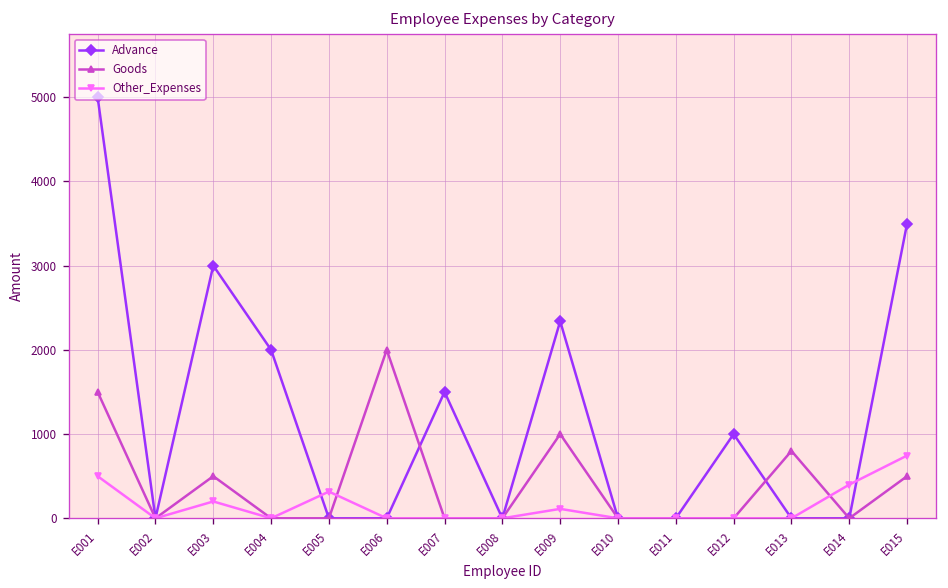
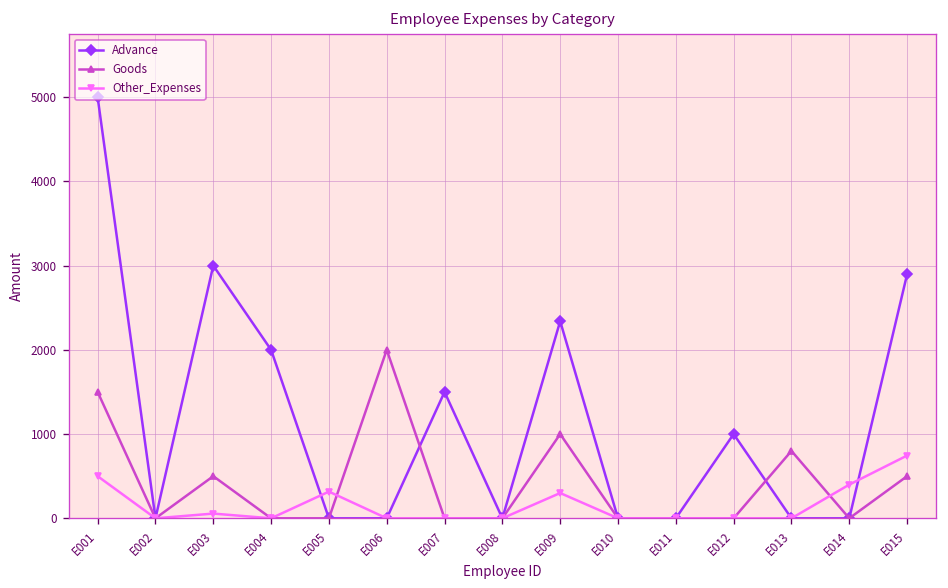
Other_Expenses, E003: 200 -> 100
Other_Expenses, E009: 100 -> 300
Advance, E015: 3500 -> 2900
